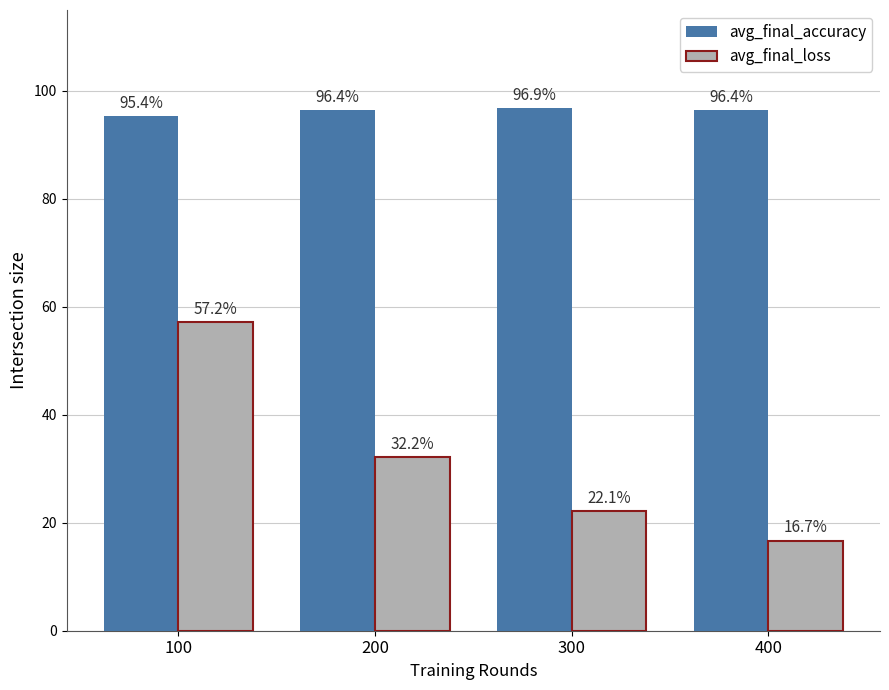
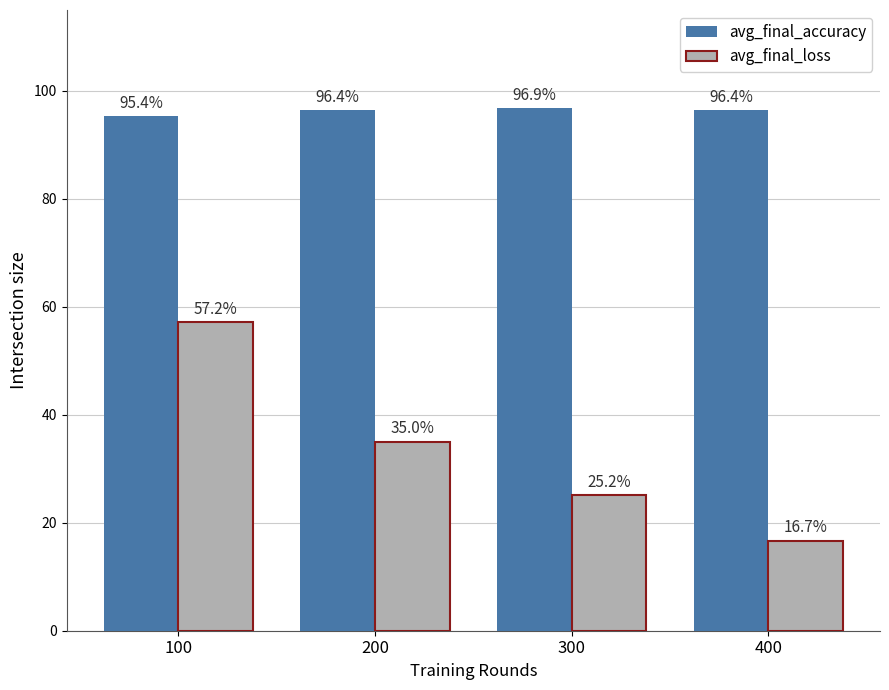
avg_final_loss, 200: 32.2% -> 35.0%
avg_final_loss, 300: 22.1% -> 25.2%
